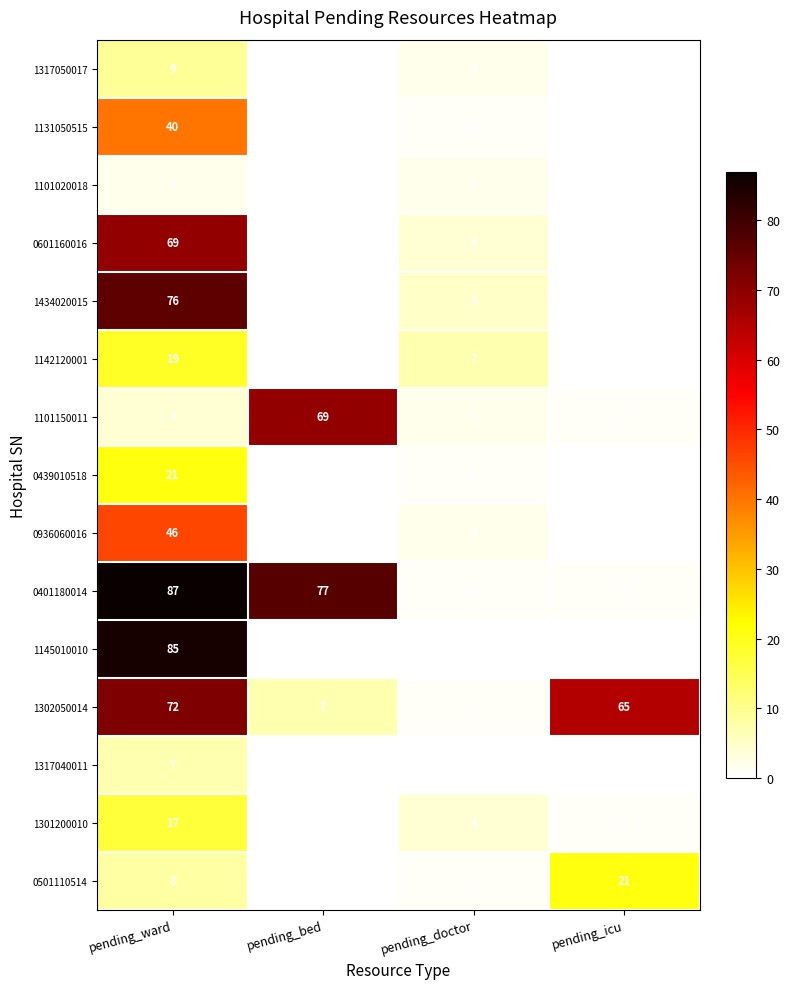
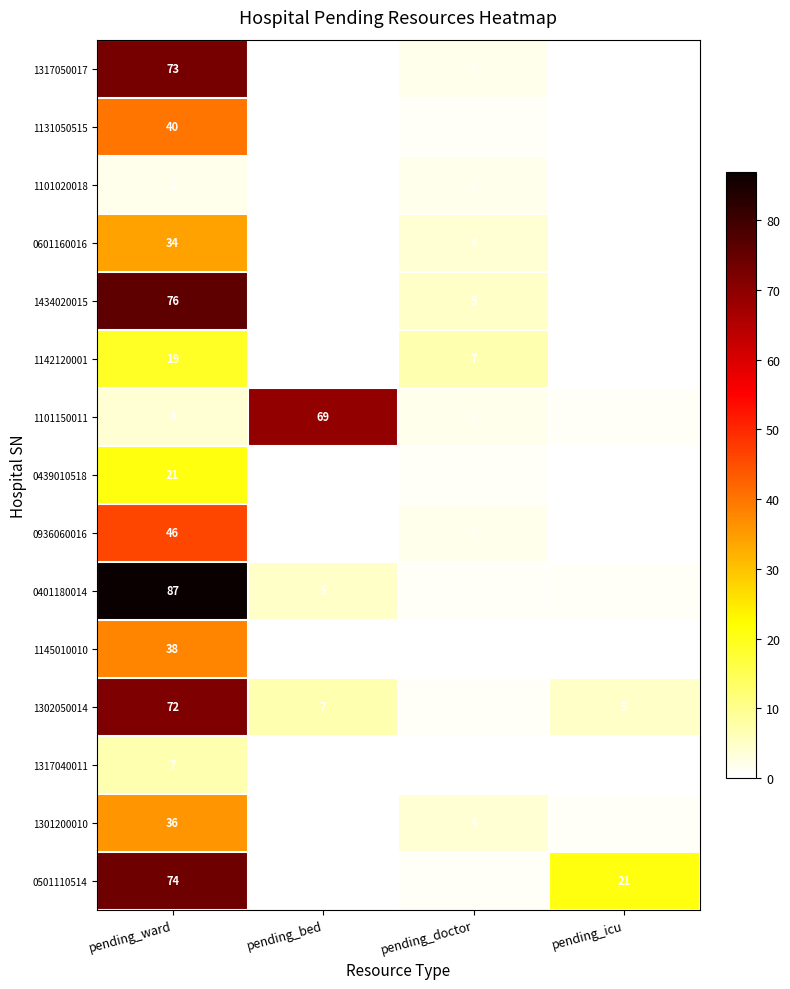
1317050017, pending_ward: 9 -> 73
0601160016, pending_ward: 69 -> 34
0401180014, pending_bed: 77 -> 5
1145010010, pending_ward: 85 -> 38
1302050014, pending_icu: 65 -> 5
1301200010, pending_ward: 17 -> 36
0501110514, pending_ward: 8 -> 74
